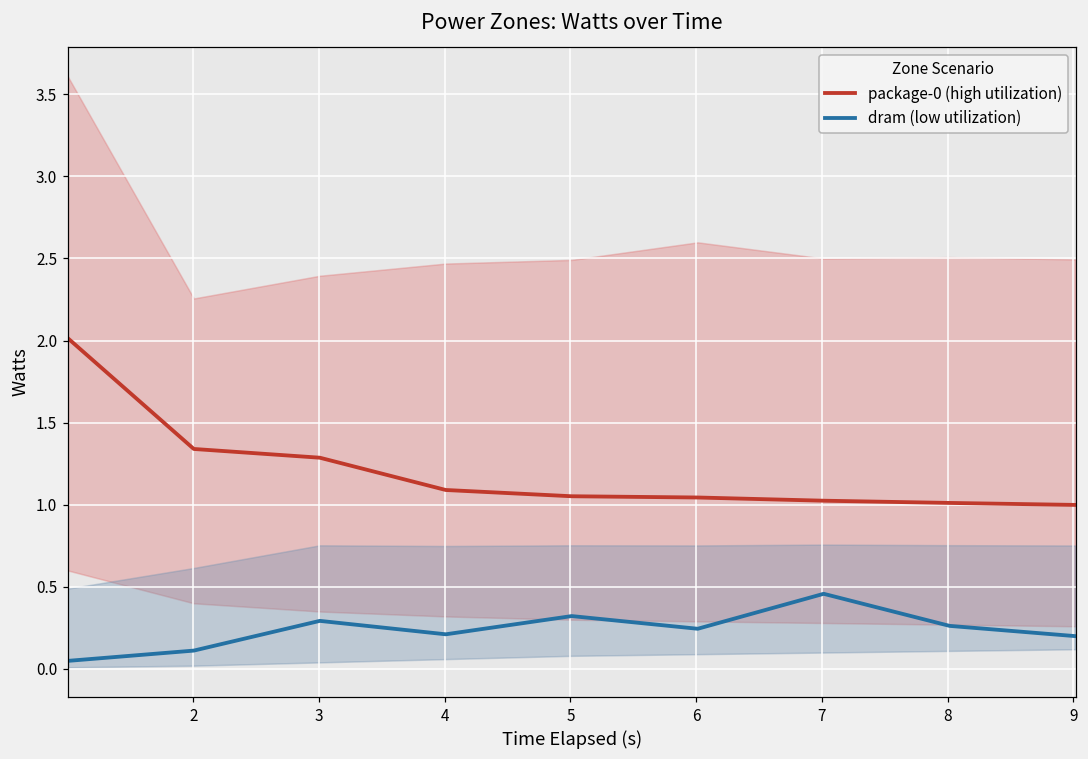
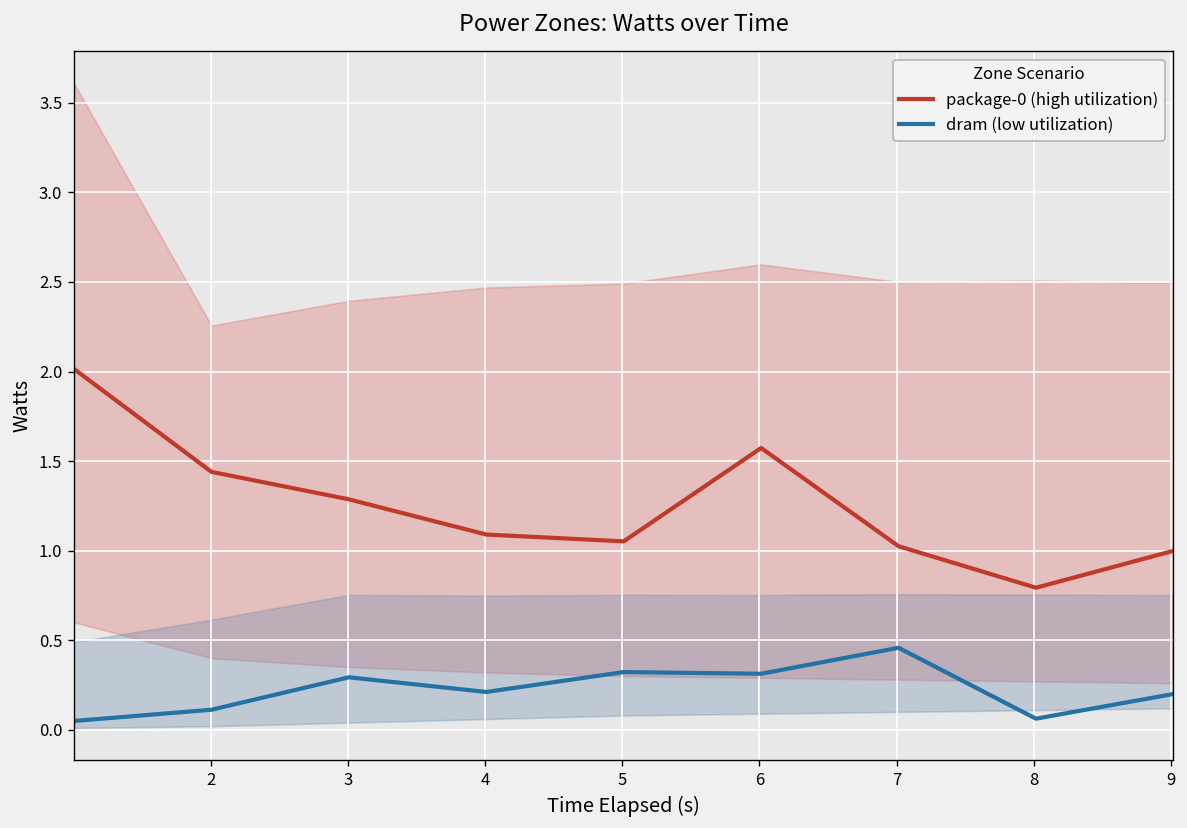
package-0 (high utilization), 2: 1.34 -> 1.44
package-0 (high utilization), 6: 1.04 -> 1.57
dram (low utilization), 6: 0.24 -> 0.31
package-0 (high utilization), 8: 1.01 -> 0.79
dram (low utilization), 8: 0.26 -> 0.06
